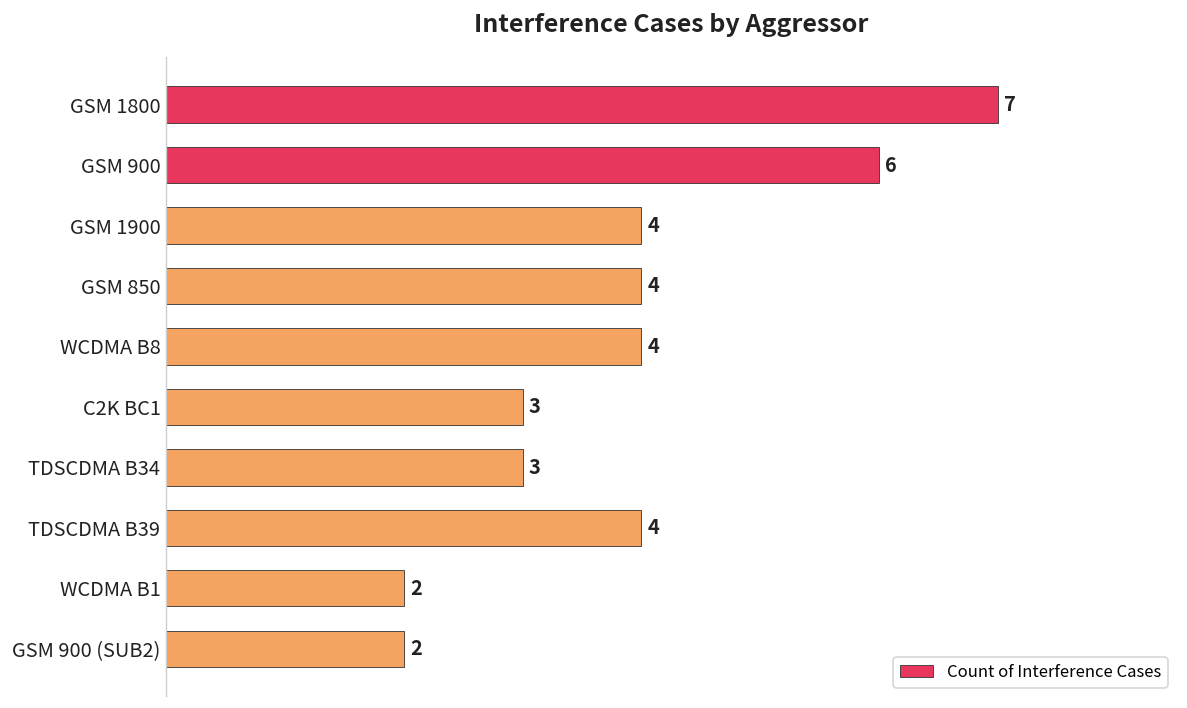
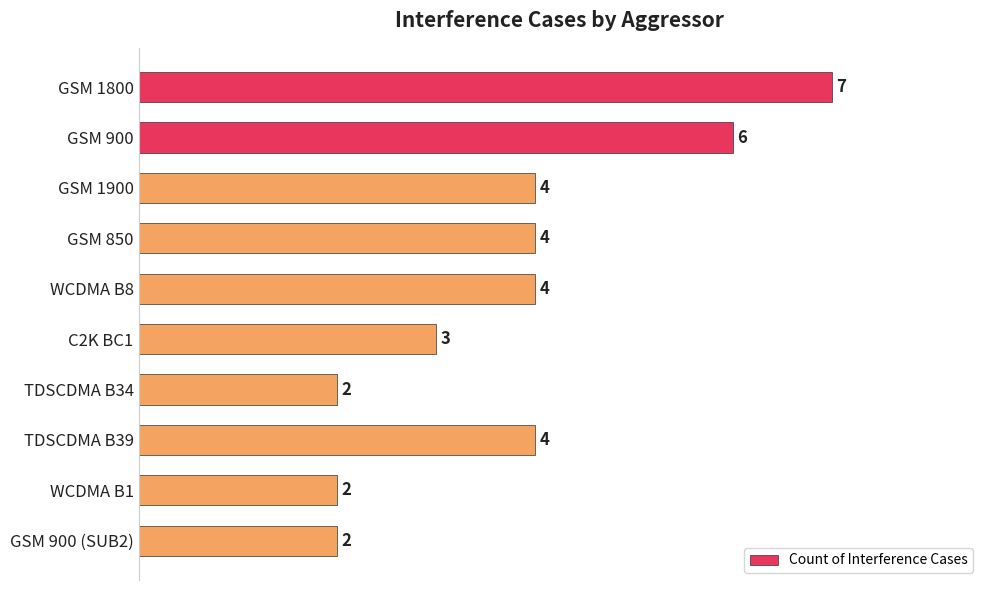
TDSCDMA B34: 3 -> 2
